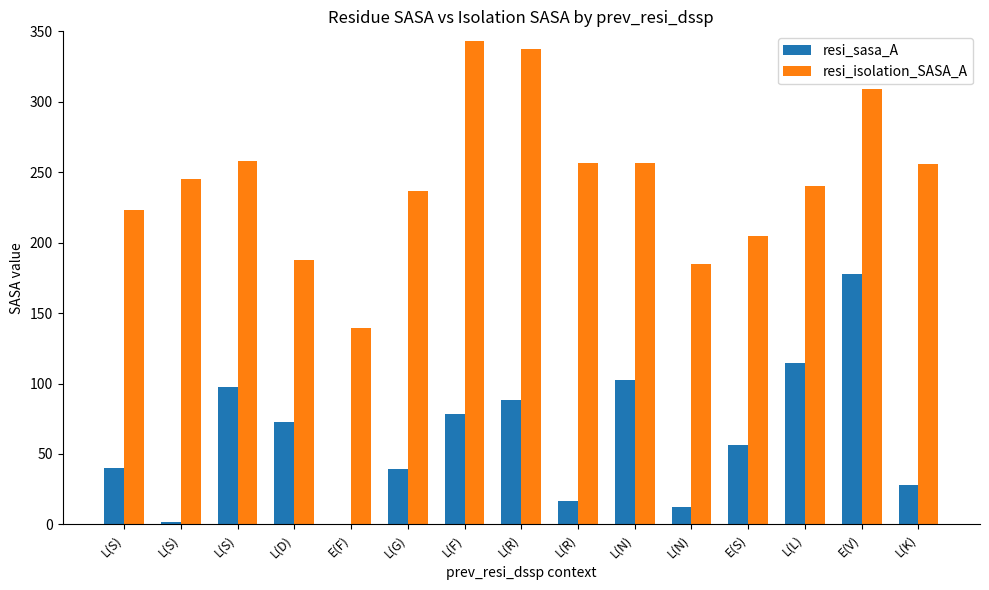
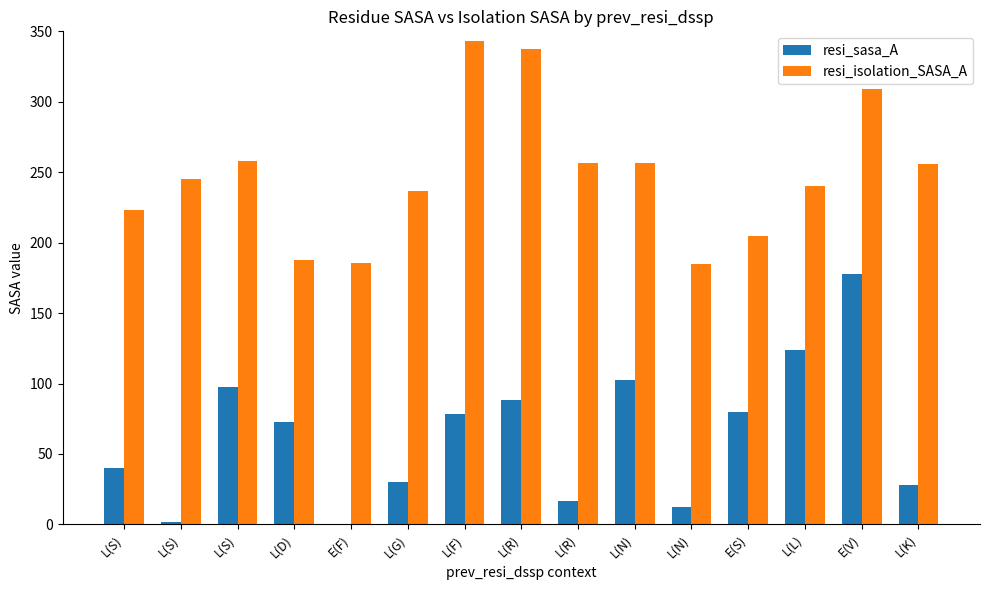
resi_isolation_SASA_A, E(F): 140 -> 185
resi_sasa_A, L(G): 40 -> 30
resi_sasa_A, E(S): 56 -> 80
resi_sasa_A, L(L): 115 -> 124
